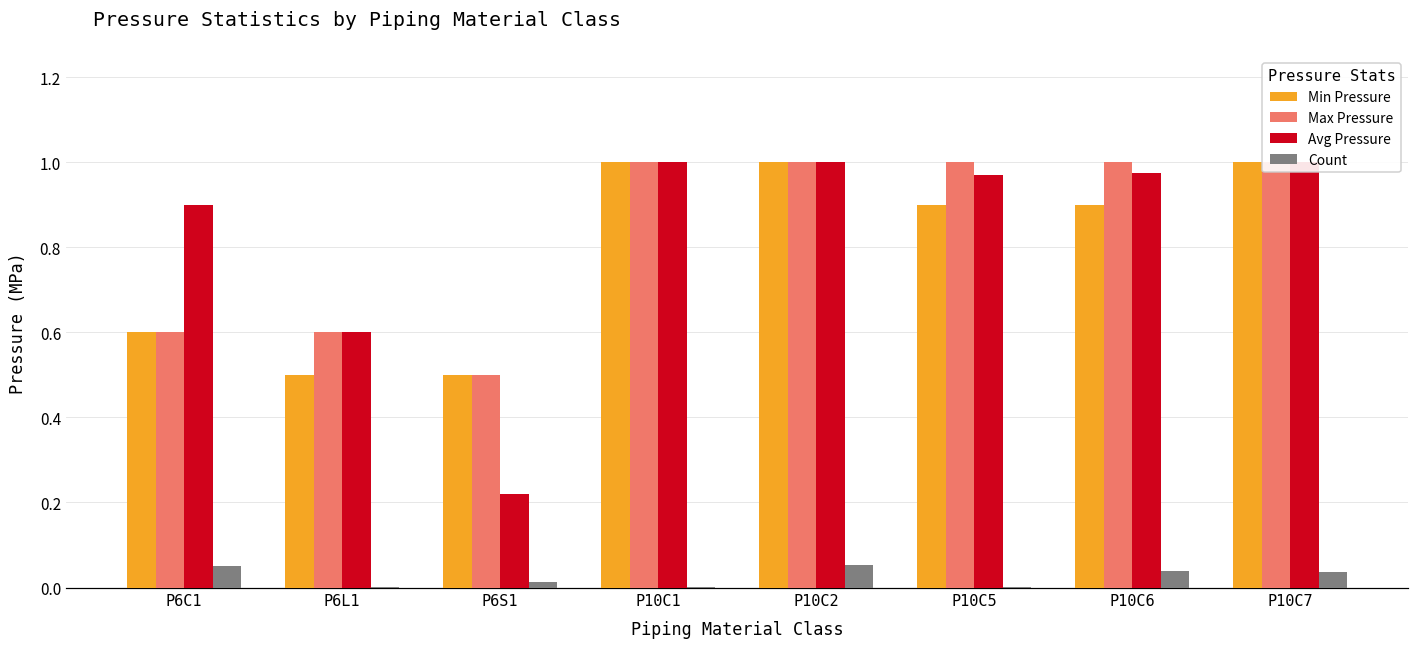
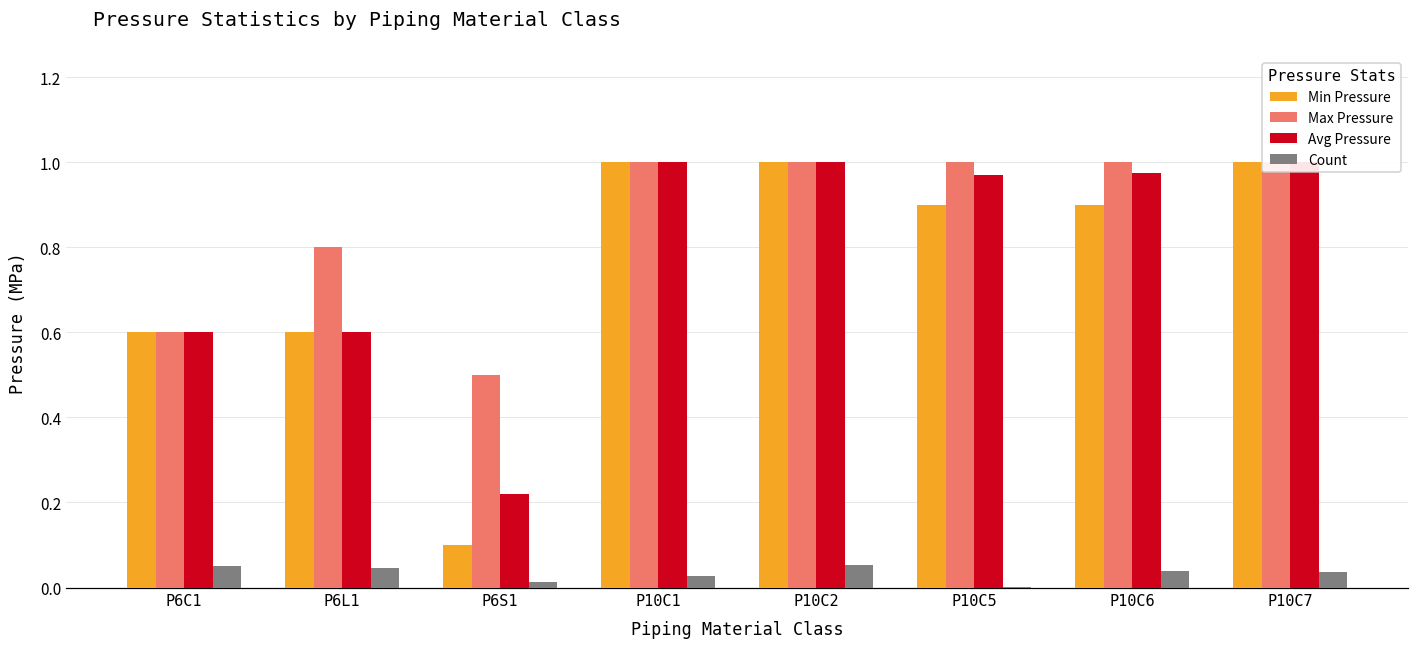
Avg Pressure, P6C1: 0.9 -> 0.6
Min Pressure, P6L1: 0.5 -> 0.6
Max Pressure, P6L1: 0.6 -> 0.8
Count, P6L1: 0.00 -> 0.05
Min Pressure, P6S1: 0.5 -> 0.1
Count, P10C1: 0.00 -> 0.03
